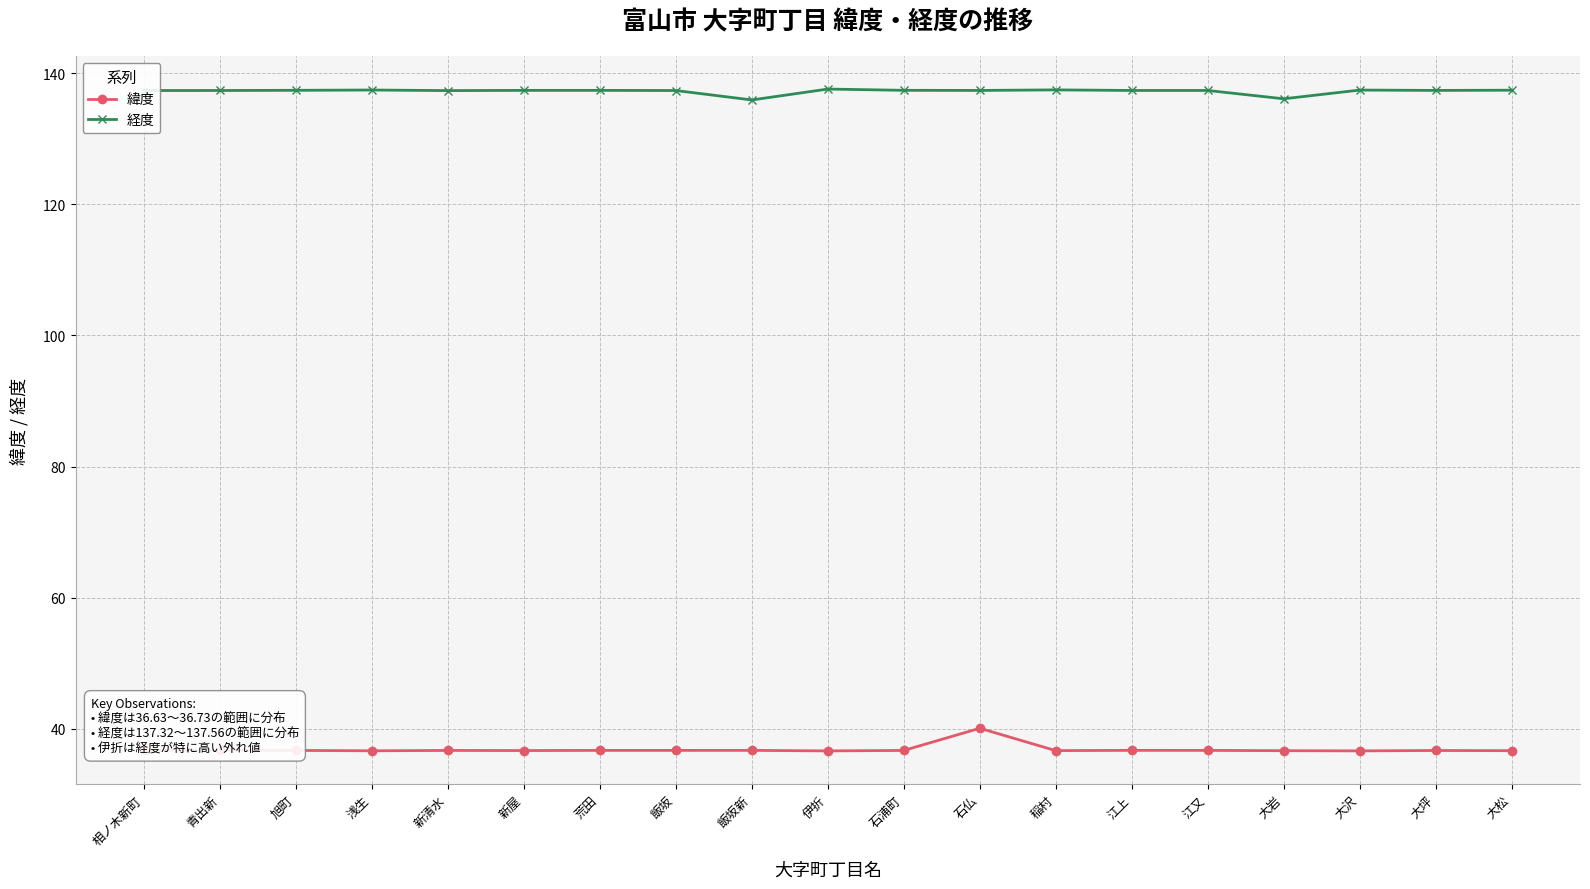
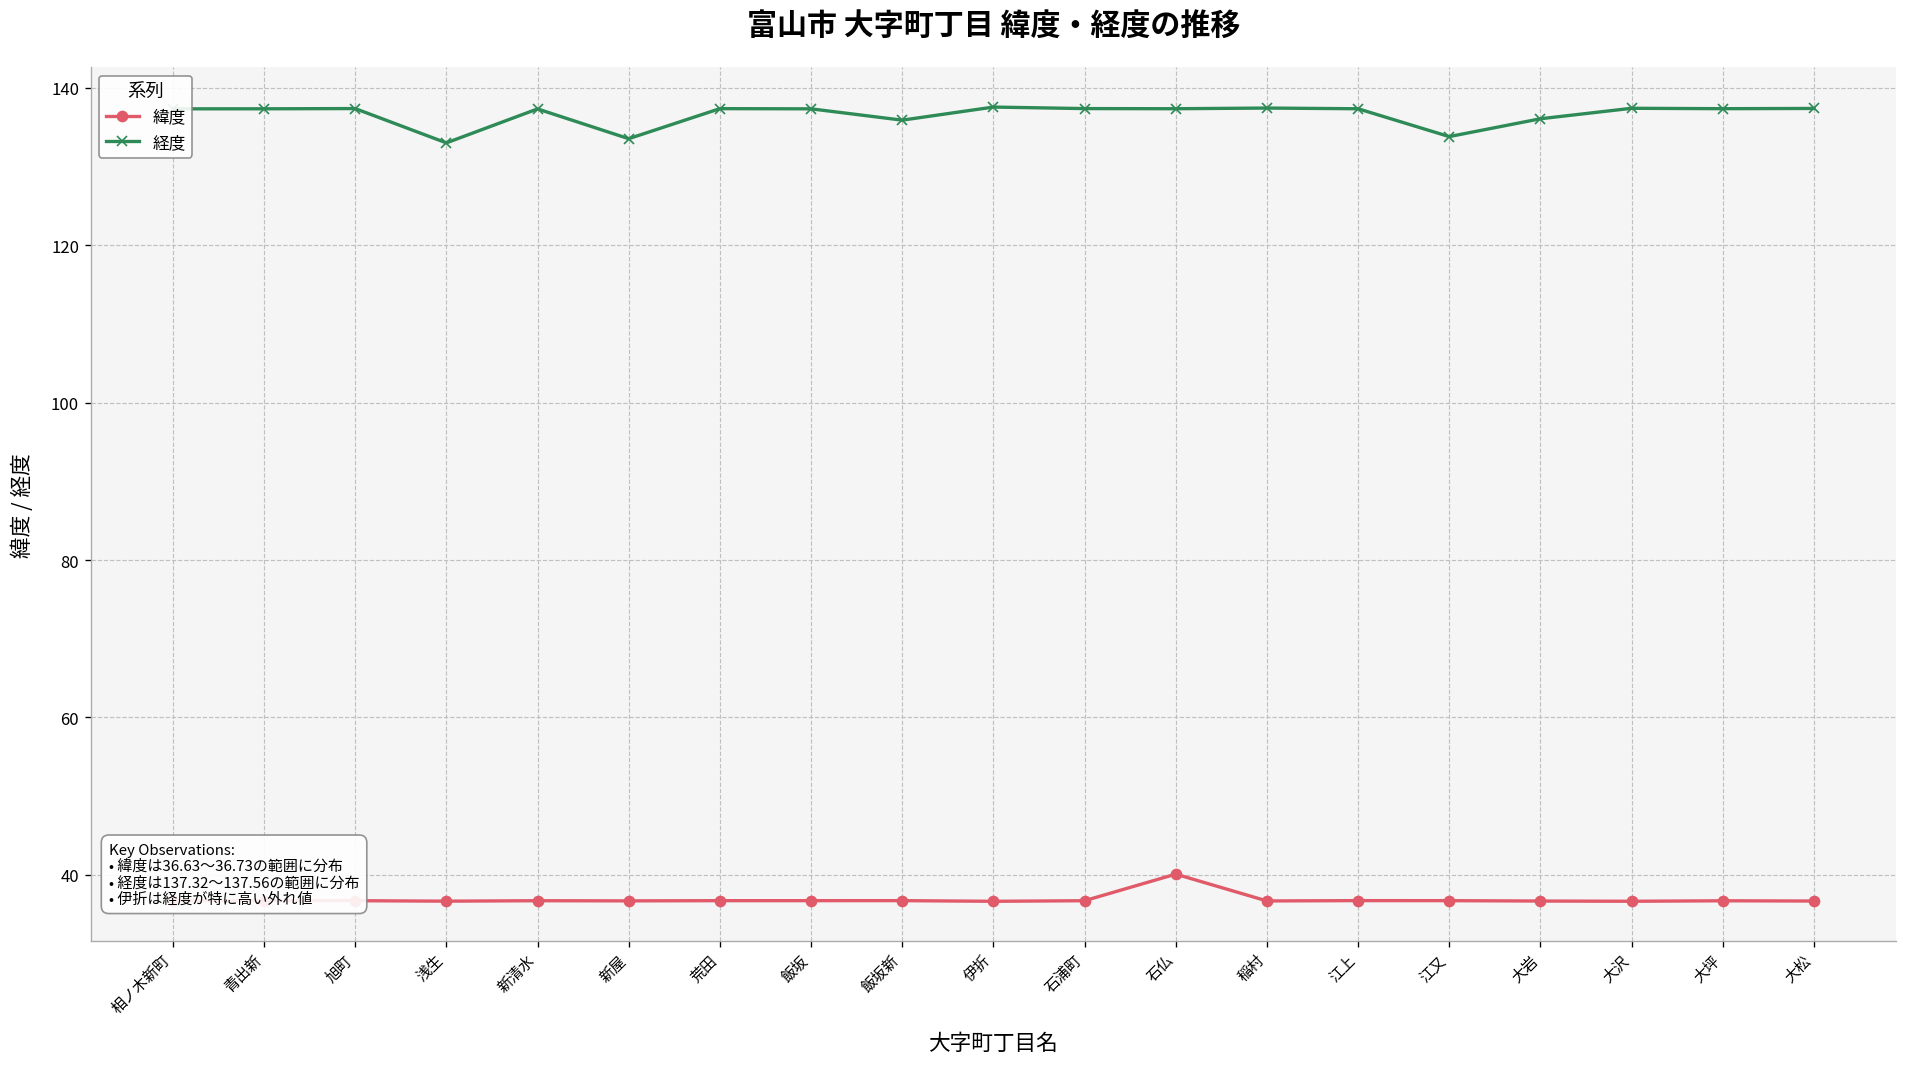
経度, 浅生: 137 -> 133
経度, 新屋: 137 -> 134
経度, 江又: 137 -> 134
